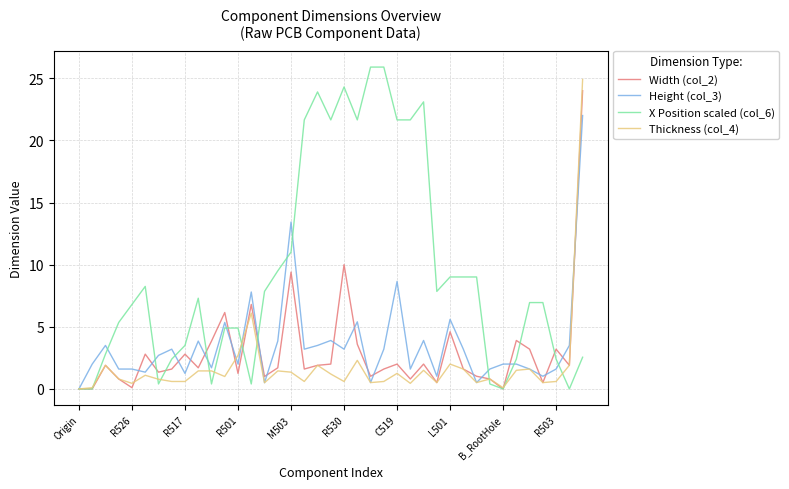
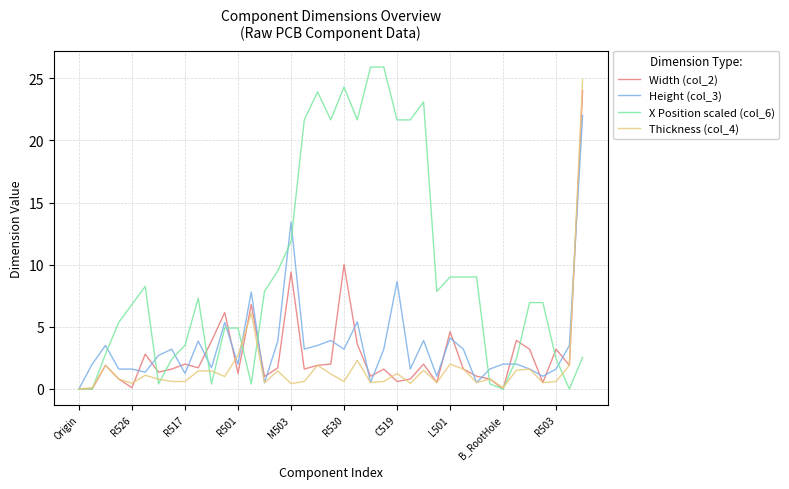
Width (col_2), R517: 2.8 -> 2.0
X Position scaled (col_6), M503: 11.0 -> 11.9
Thickness (col_4), M503: 1.4 -> 0.4
Width (col_2), C519: 2.0 -> 0.6
Height (col_3), L501: 5.6 -> 4.1
